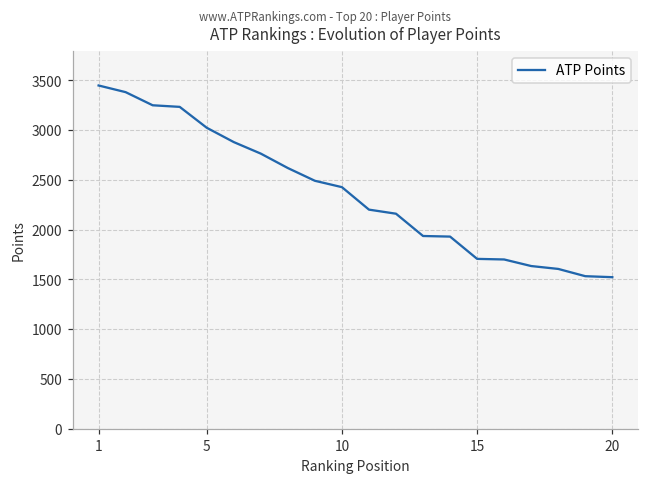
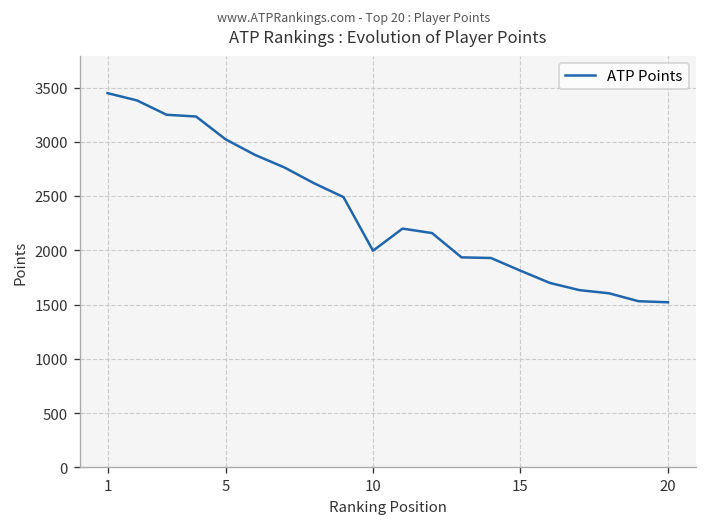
10: 2400 -> 2000
15: 1700 -> 1800
